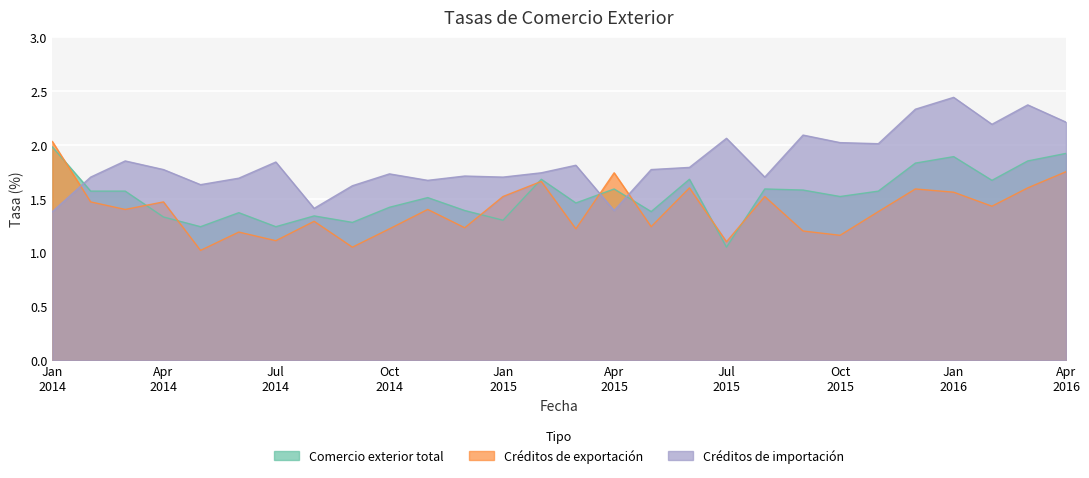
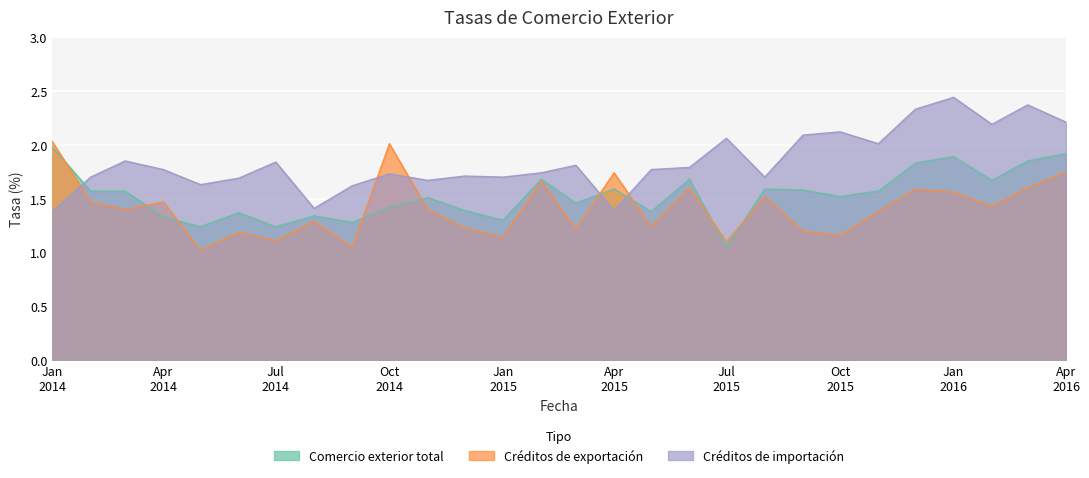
Créditos de exportación, Oct 2014: 1.22 -> 2.01
Créditos de exportación, Jan 2015: 1.52 -> 1.14
Créditos de importación, Oct 2015: 2.02 -> 2.12
